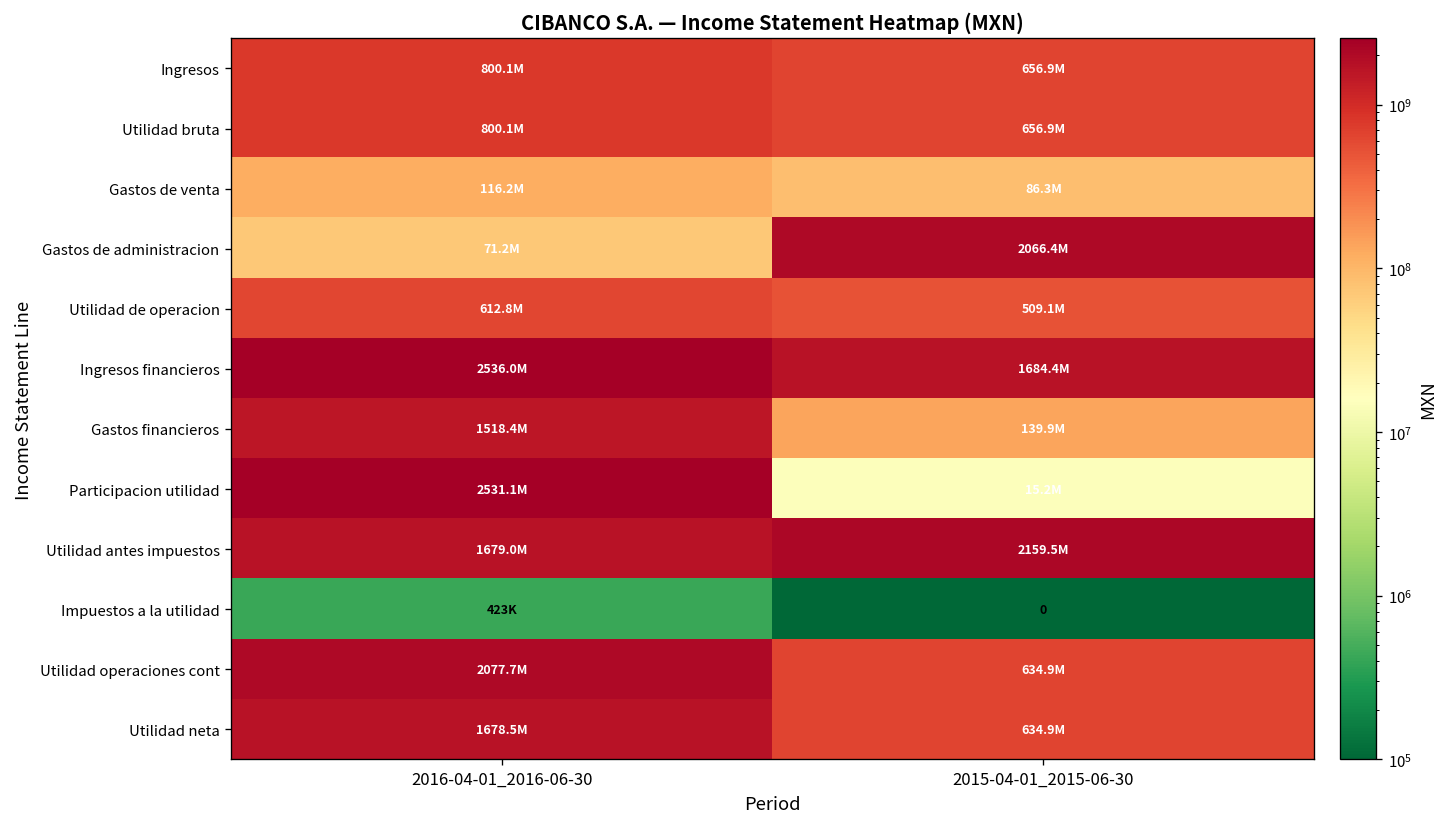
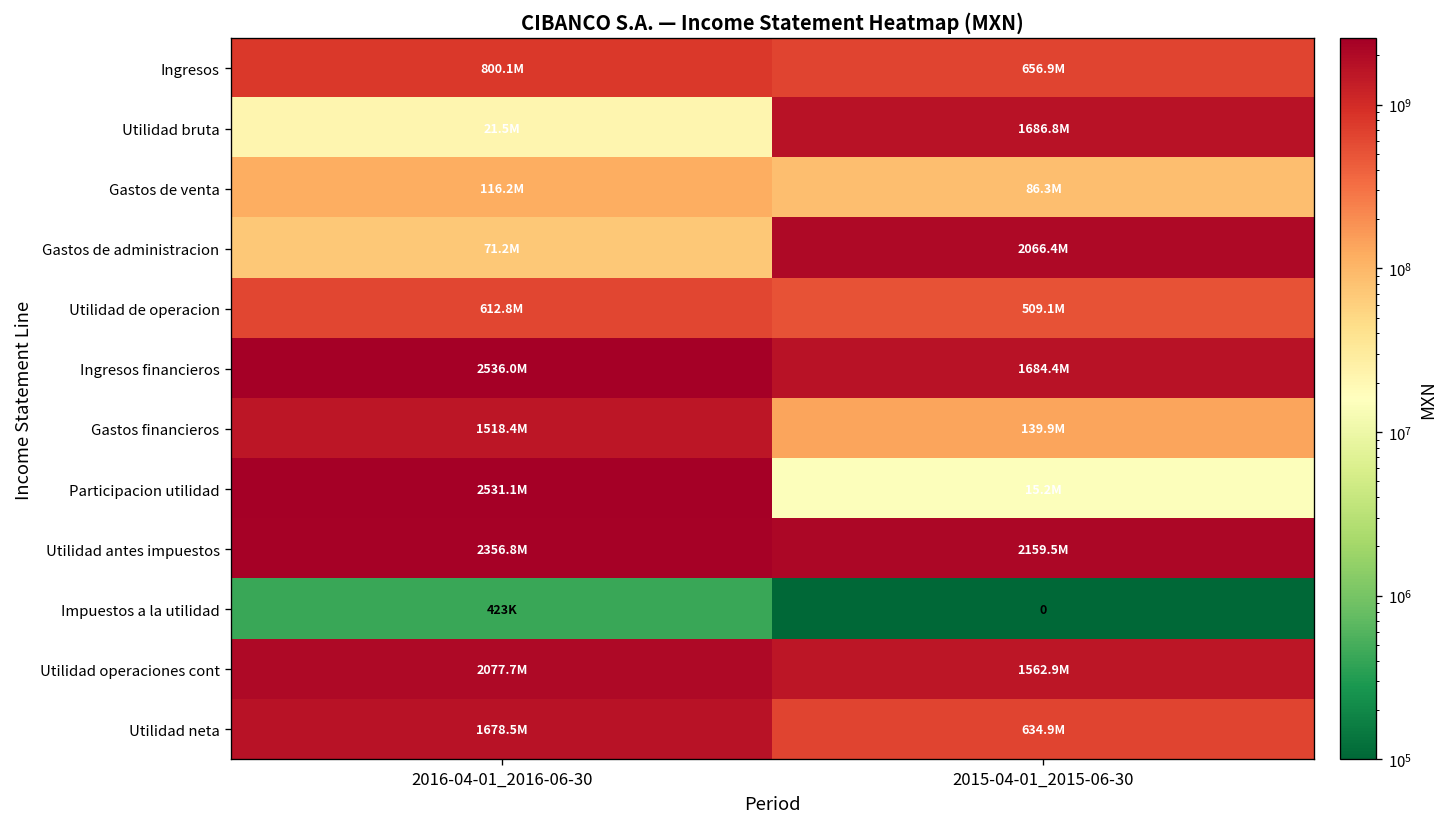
Utilidad bruta, 2016-04-01_2016-06-30: 800.1M -> 21.5M
Utilidad bruta, 2015-04-01_2015-06-30: 656.9M -> 1686.8M
Utilidad antes impuestos, 2016-04-01_2016-06-30: 1679.0M -> 2356.8M
Utilidad operaciones cont, 2015-04-01_2015-06-30: 634.9M -> 1562.9M
